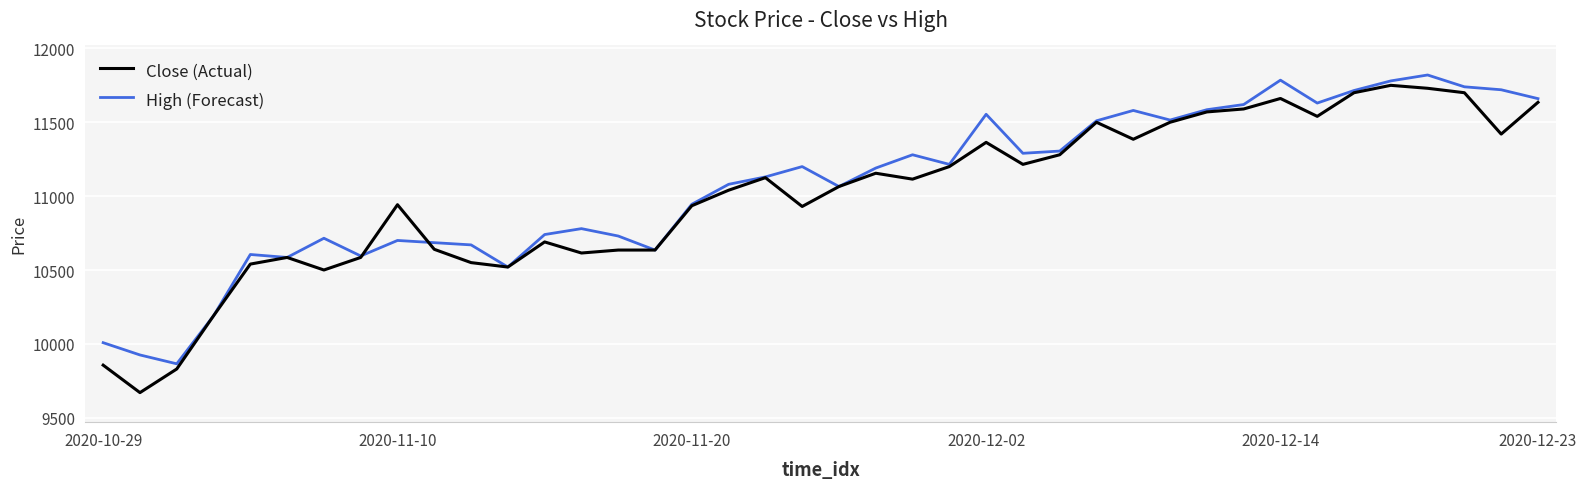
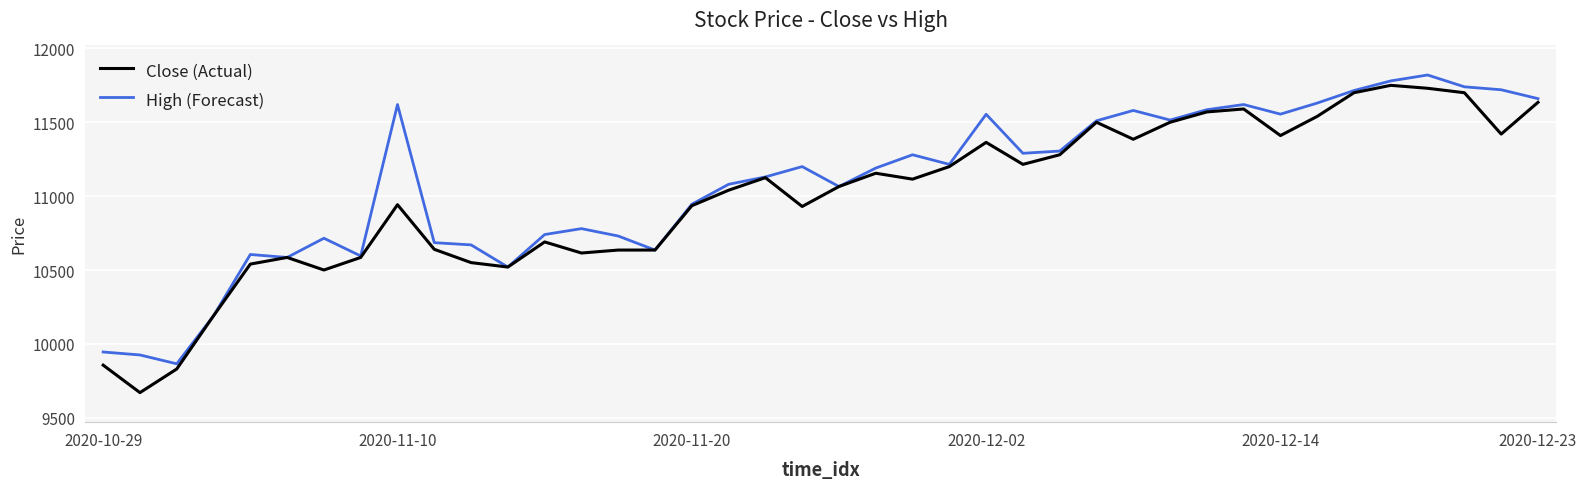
High (Forecast), 2020-10-29: 10010 -> 9950
High (Forecast), 2020-11-10: 10700 -> 11620
Close (Actual), 2020-12-14: 11660 -> 11410
High (Forecast), 2020-12-14: 11790 -> 11560
